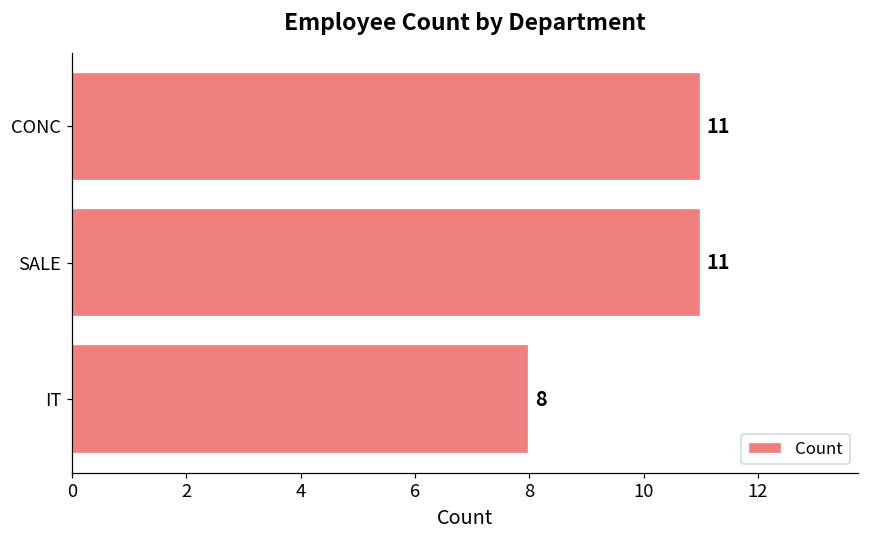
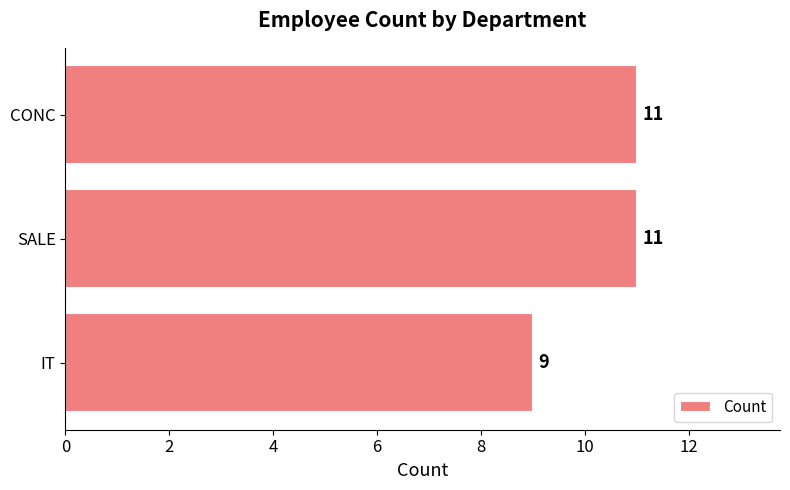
IT: 8 -> 9
